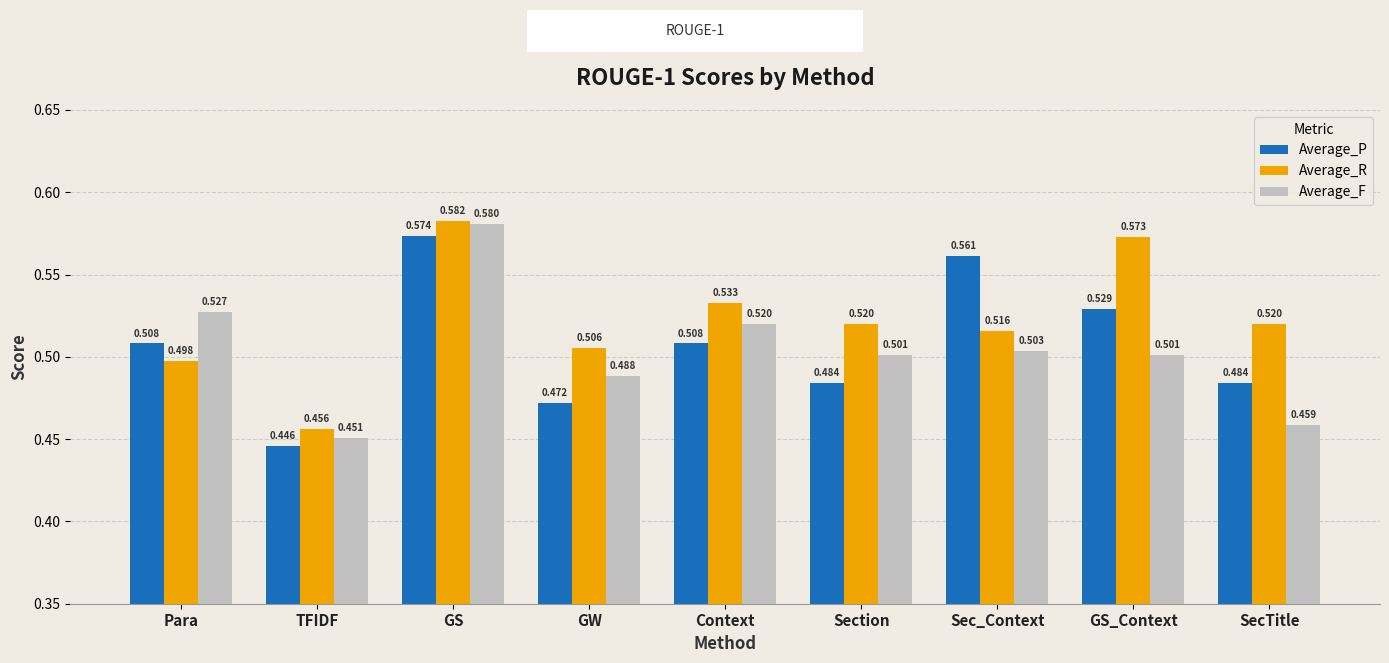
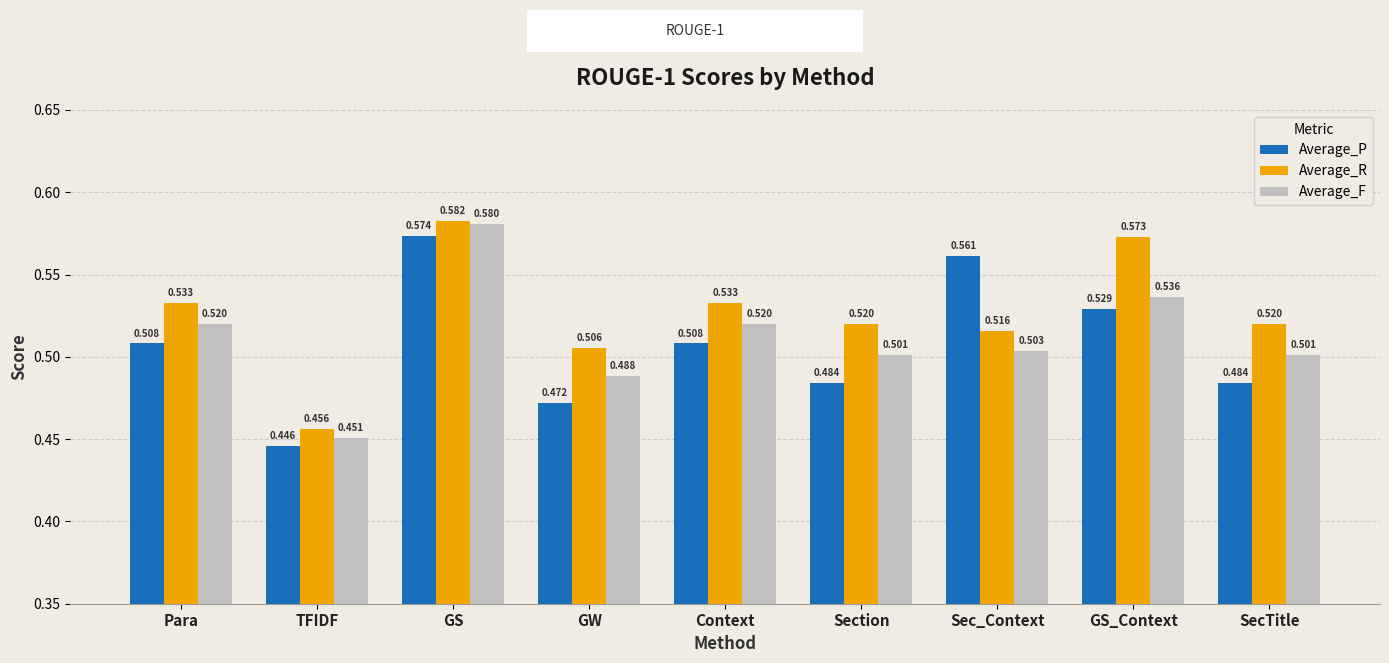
Average_R, Para: 0.498 -> 0.533
Average_F, Para: 0.527 -> 0.520
Average_F, GS_Context: 0.501 -> 0.536
Average_F, SecTitle: 0.459 -> 0.501
